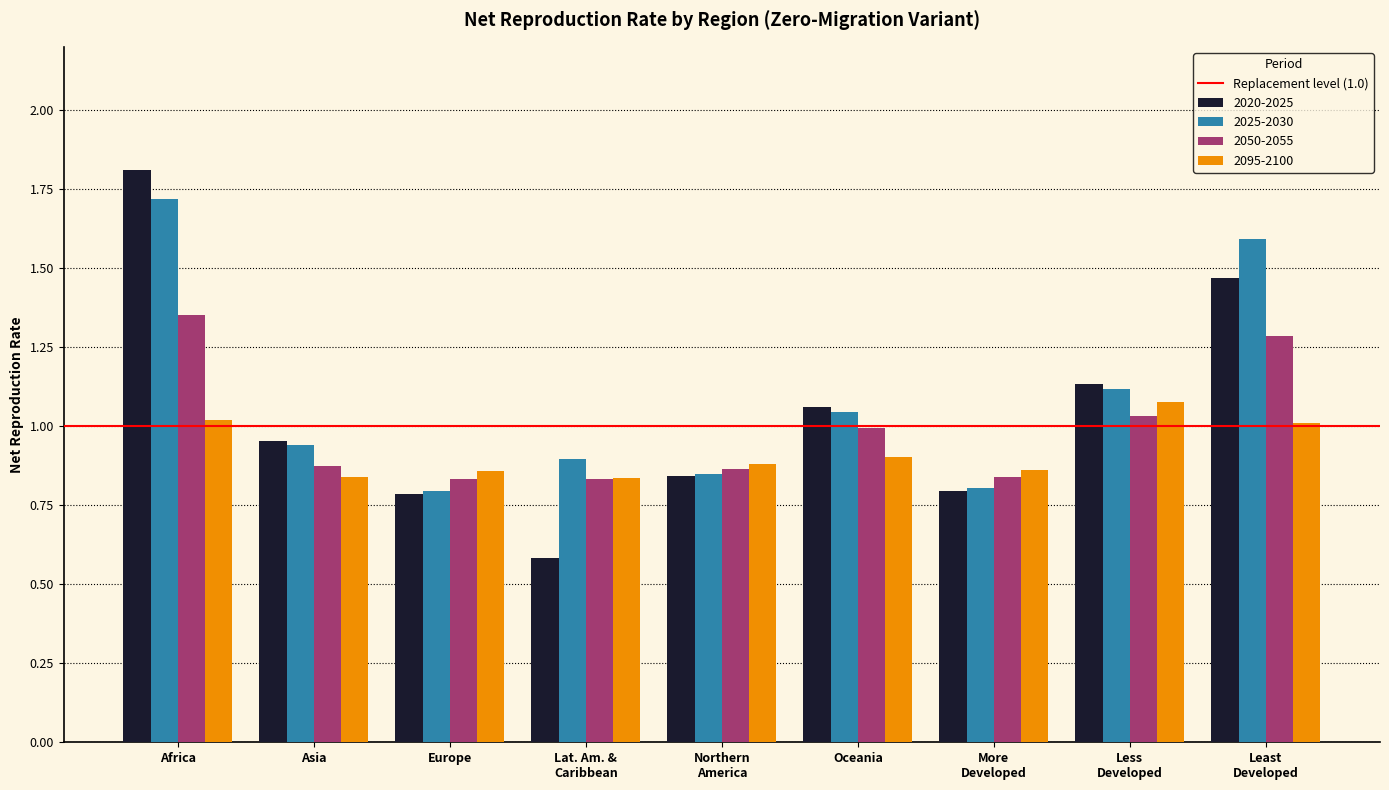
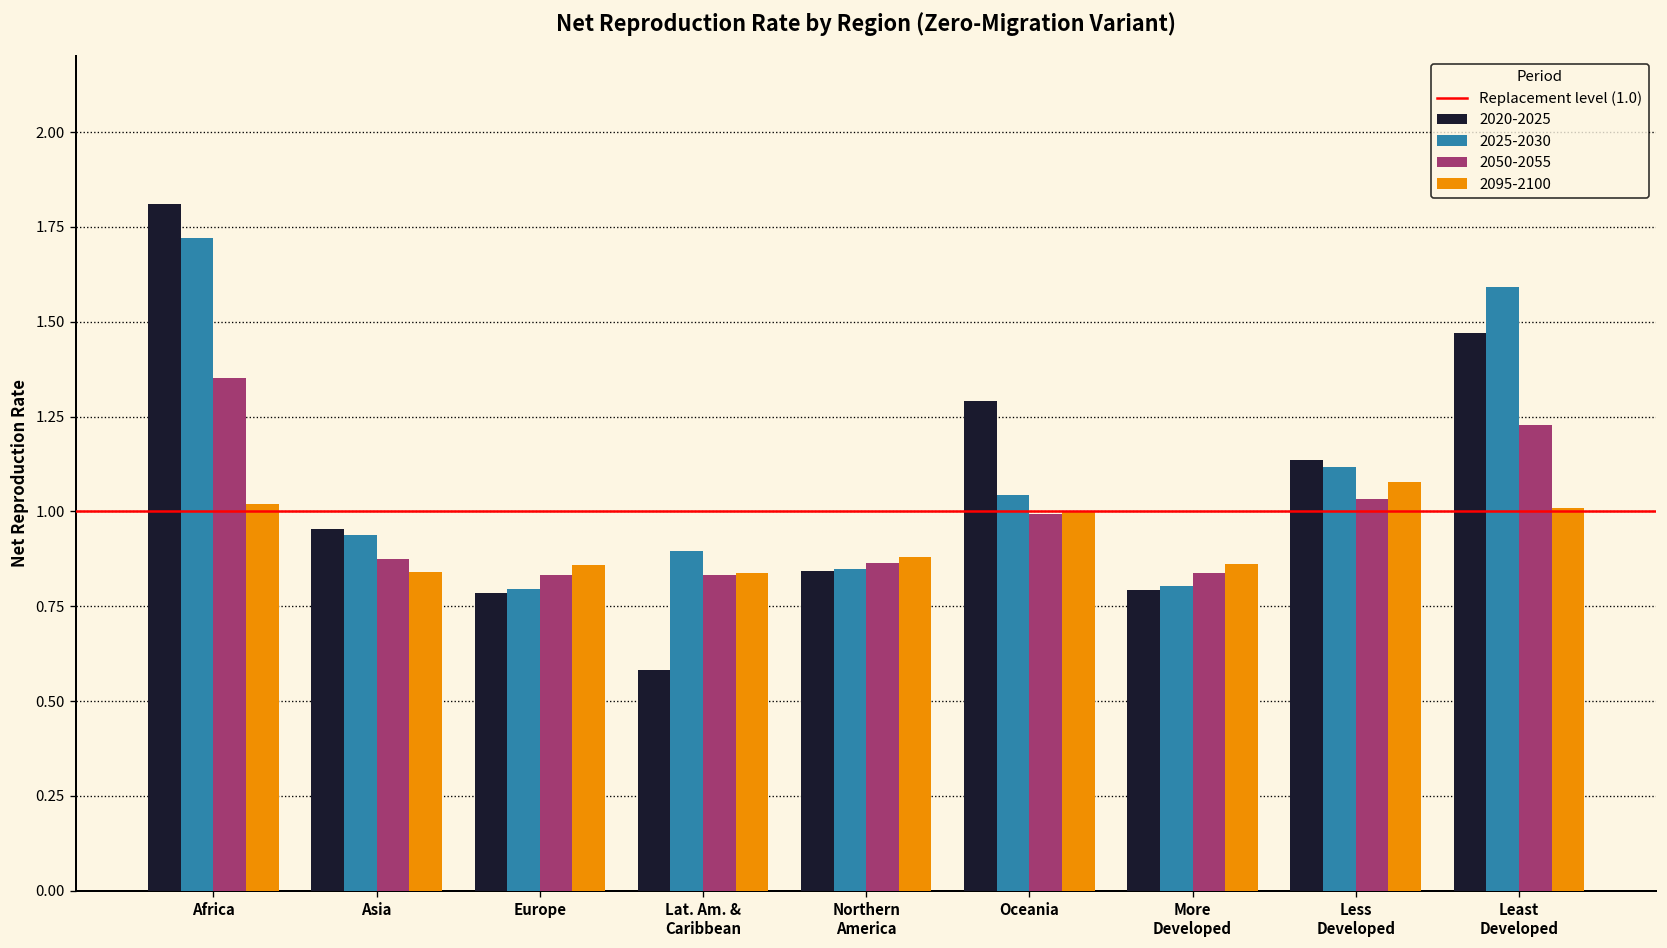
2020-2025, Oceania: 1.06 -> 1.29
2095-2100, Oceania: 0.90 -> 1.00
2050-2055, Least Developed: 1.29 -> 1.23
